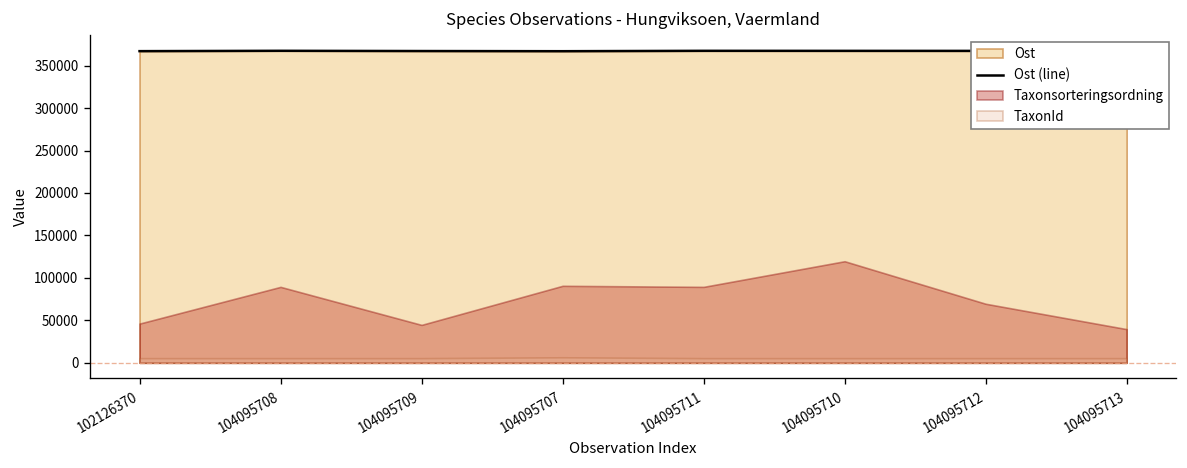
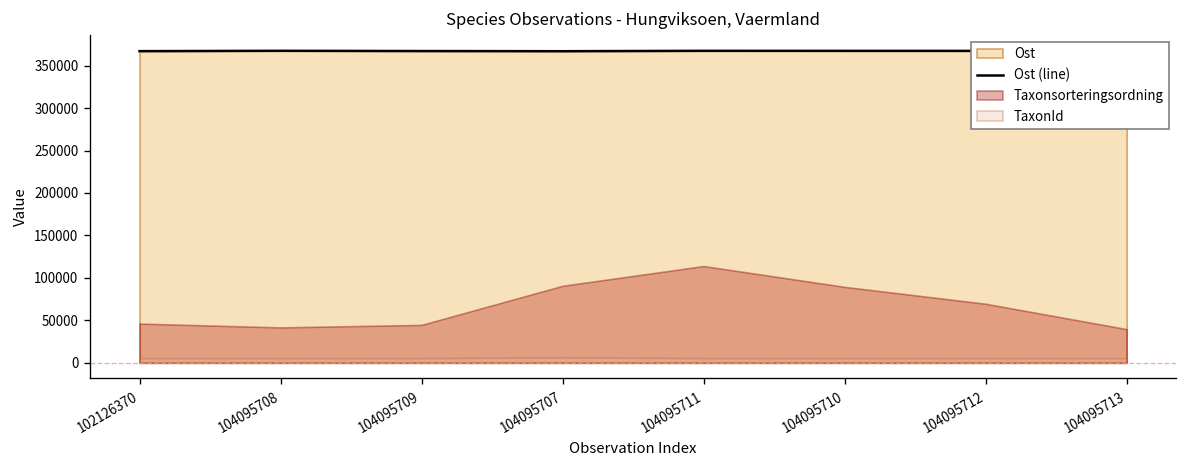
Taxonsorteringsordning, 104095708: 90000 -> 40000
Taxonsorteringsordning, 104095711: 90000 -> 110000
Taxonsorteringsordning, 104095710: 120000 -> 90000
